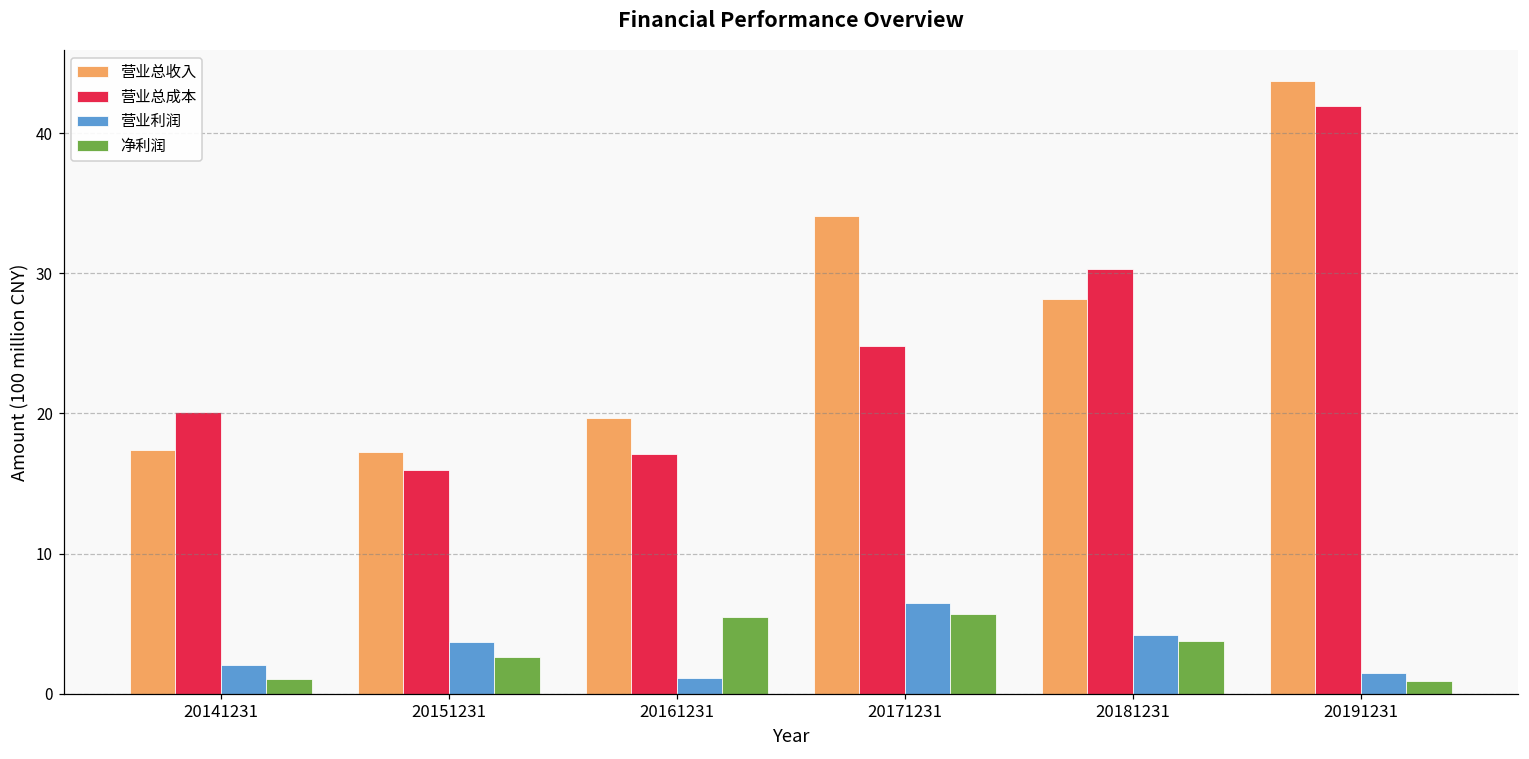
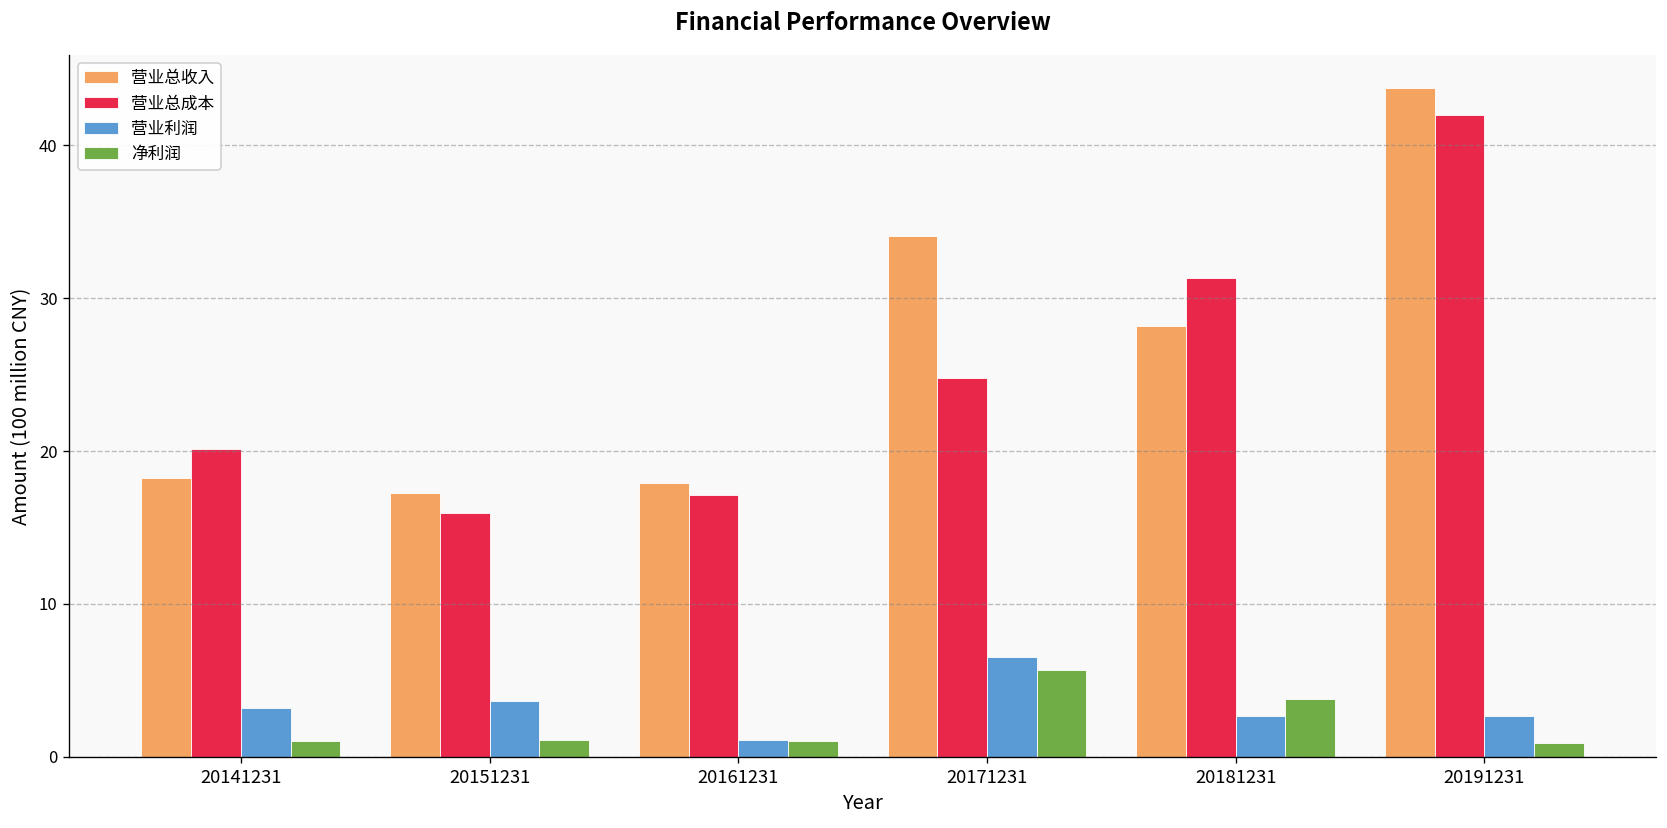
营业总收入, 20141231: 17.4 -> 18.2
营业利润, 20141231: 2.0 -> 3.2
净利润, 20151231: 2.6 -> 1.1
营业总收入, 20161231: 19.7 -> 17.9
净利润, 20161231: 5.4 -> 1.0
营业总成本, 20181231: 30.3 -> 31.3
营业利润, 20181231: 4.2 -> 2.6
营业利润, 20191231: 1.5 -> 2.7
